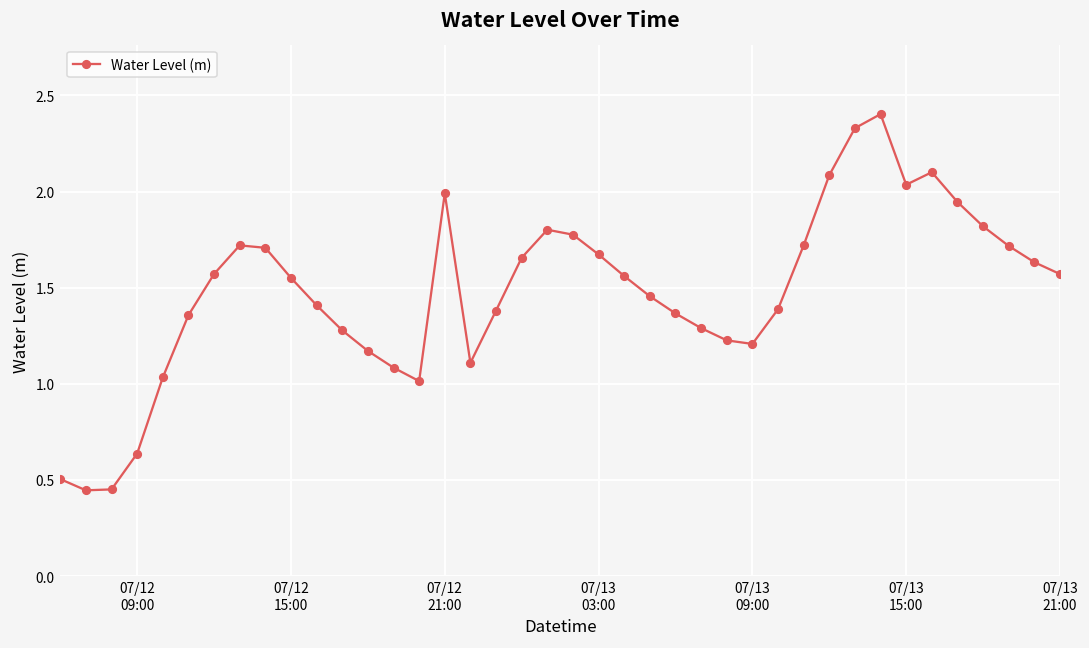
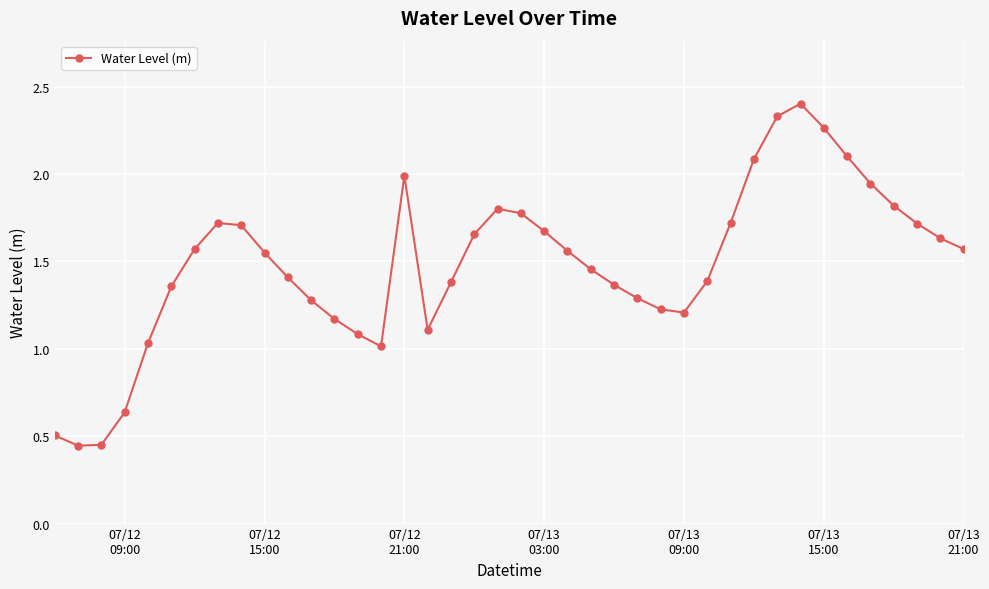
07/13 15:00: 2.04 -> 2.26
